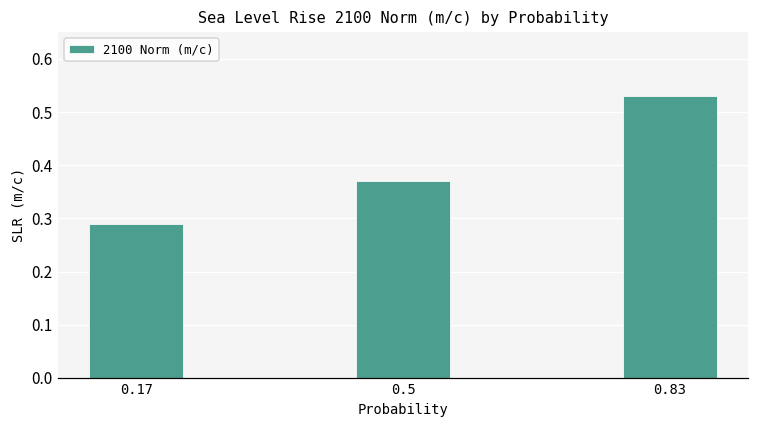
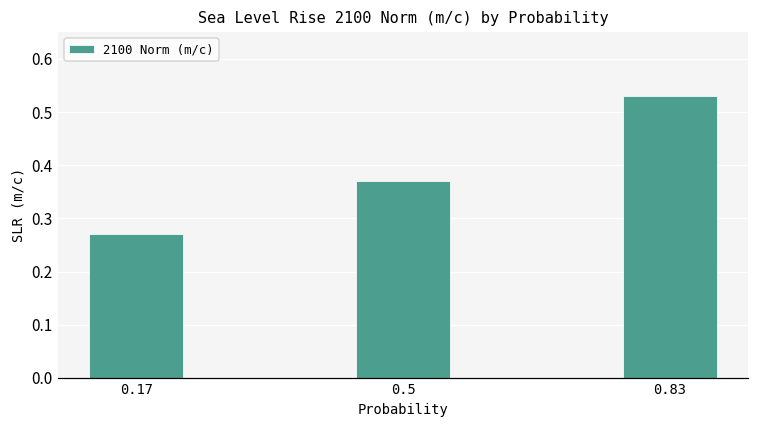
0.17: 0.29 -> 0.27
